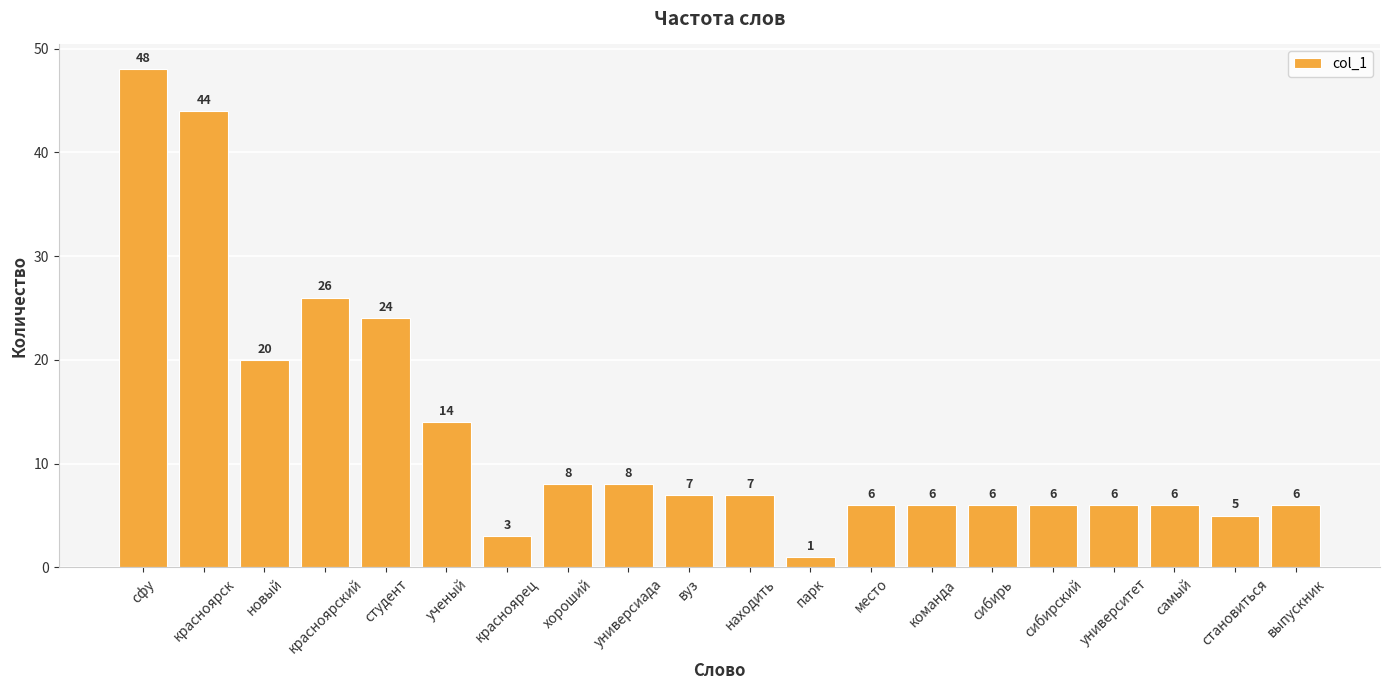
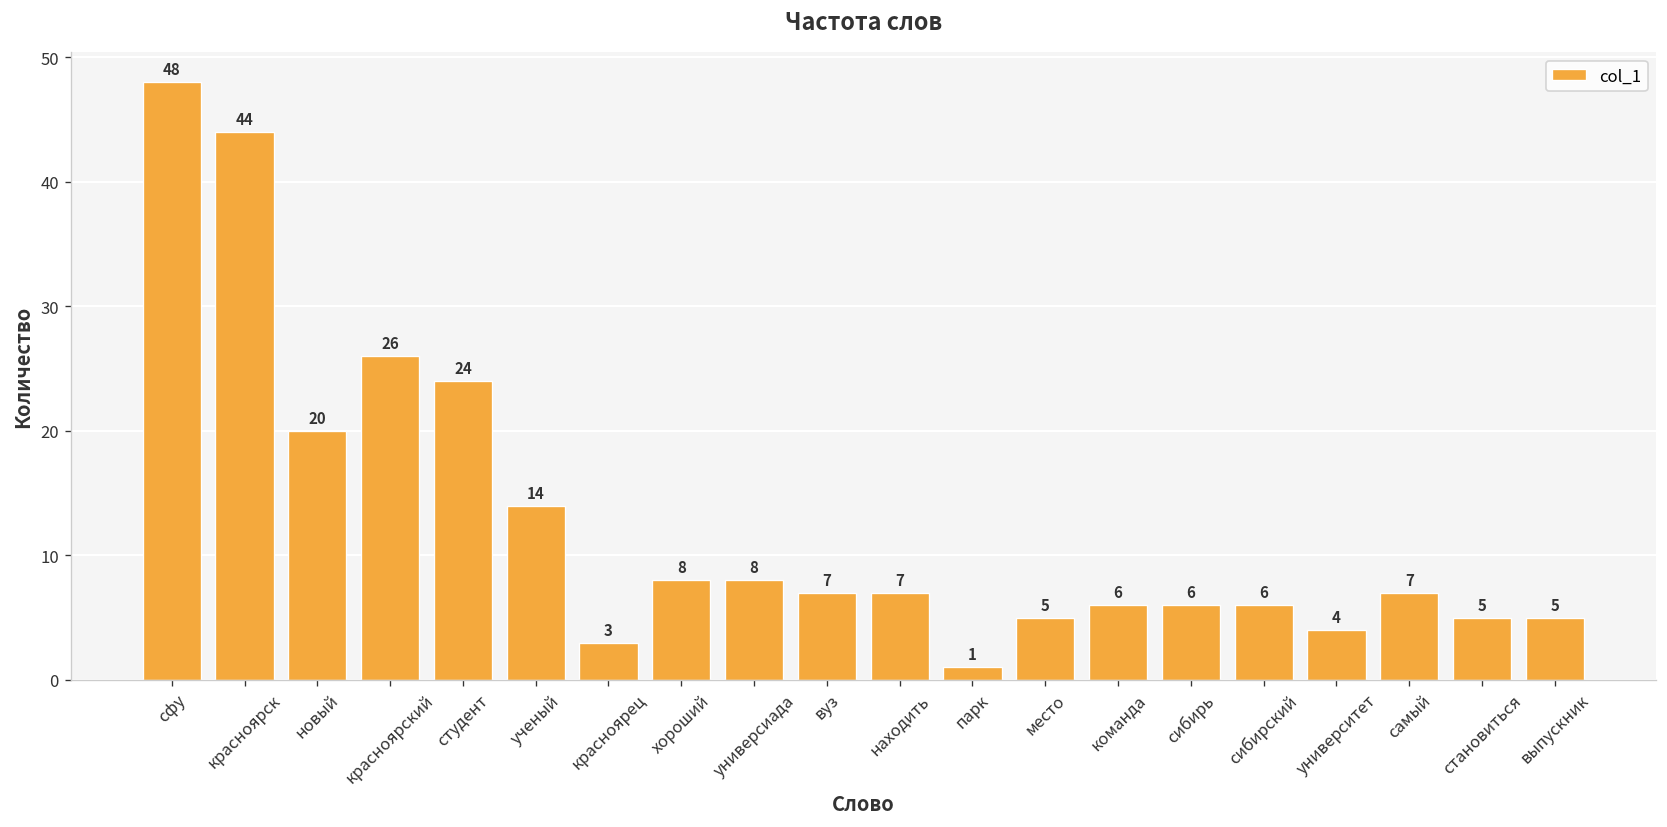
место: 6 -> 5
университет: 6 -> 4
самый: 6 -> 7
выпускник: 6 -> 5
